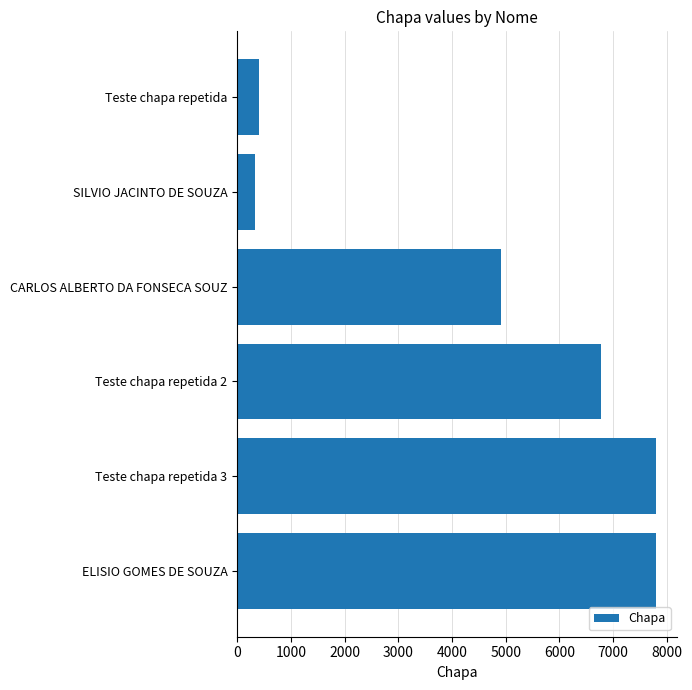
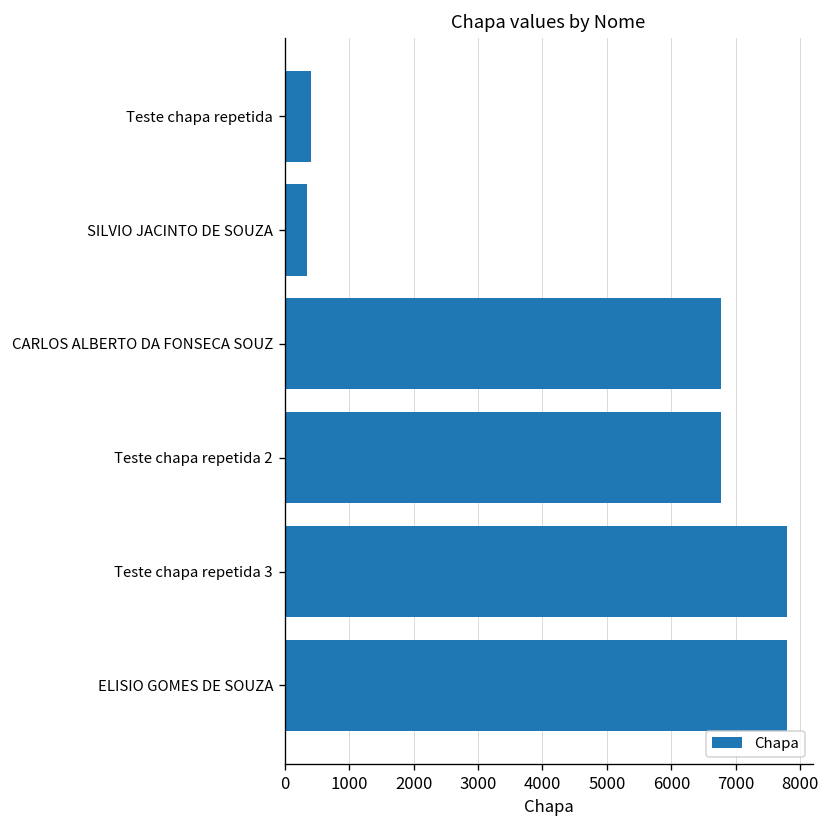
CARLOS ALBERTO DA FONSECA SOUZ: 4900 -> 6800
